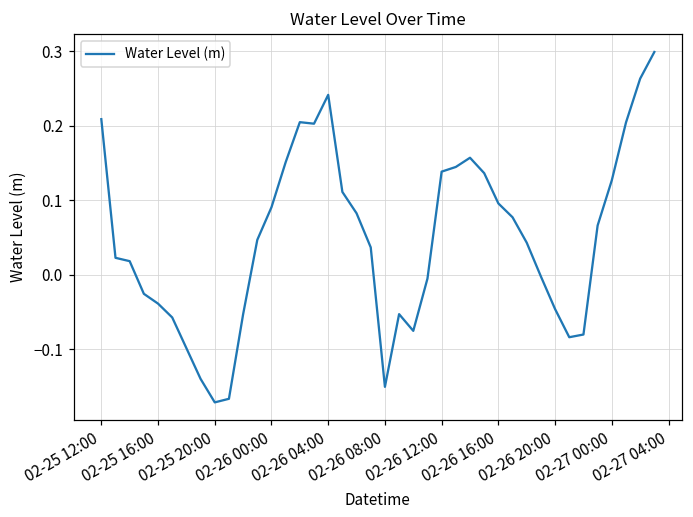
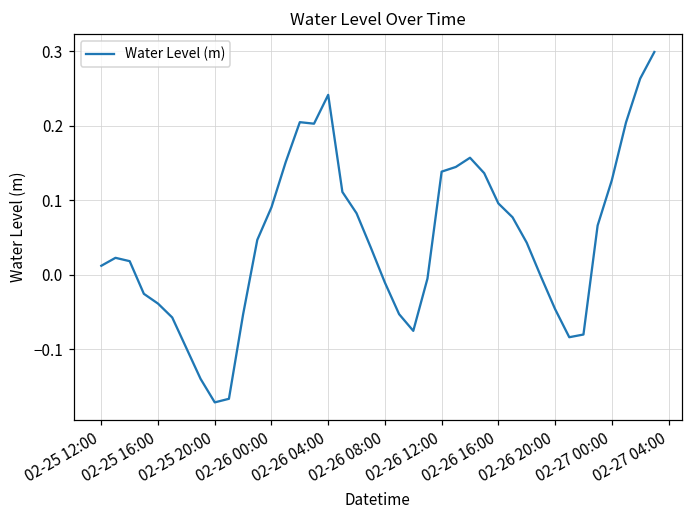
02-25 12:00: 0.21 -> 0.01
02-26 08:00: -0.15 -> -0.01
